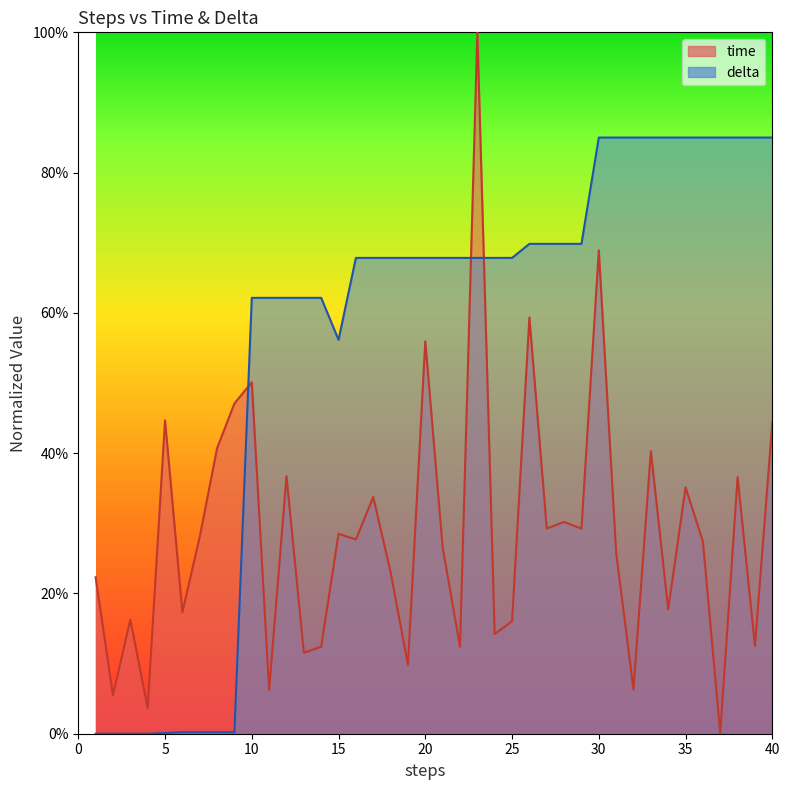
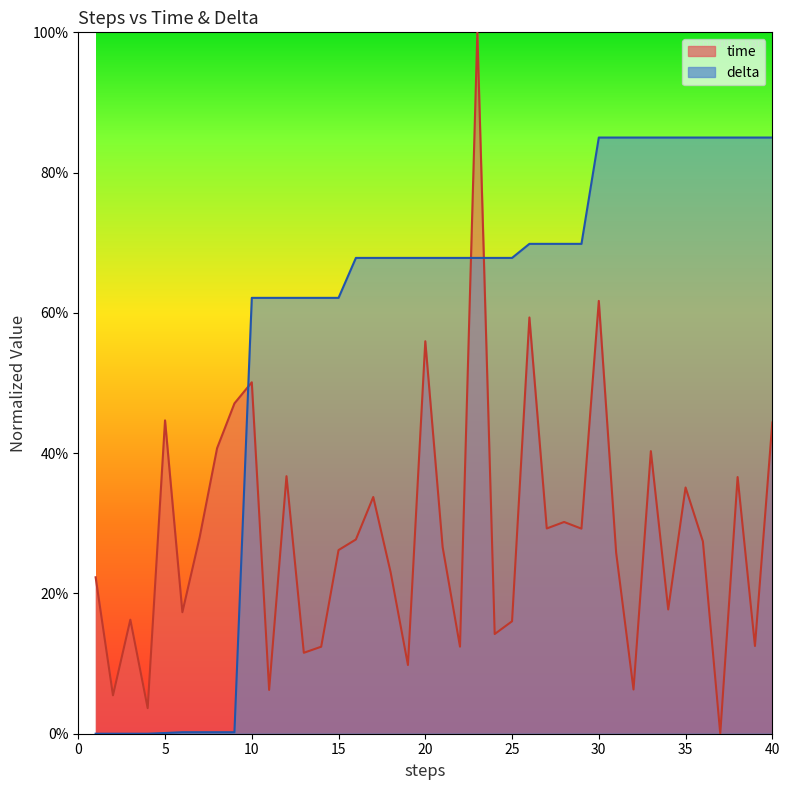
time, 15: 29% -> 26%
delta, 15: 56% -> 62%
time, 30: 69% -> 62%
